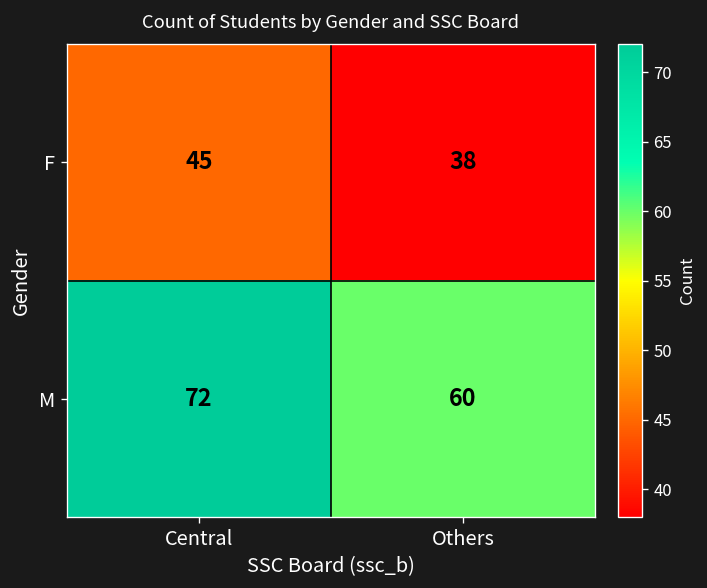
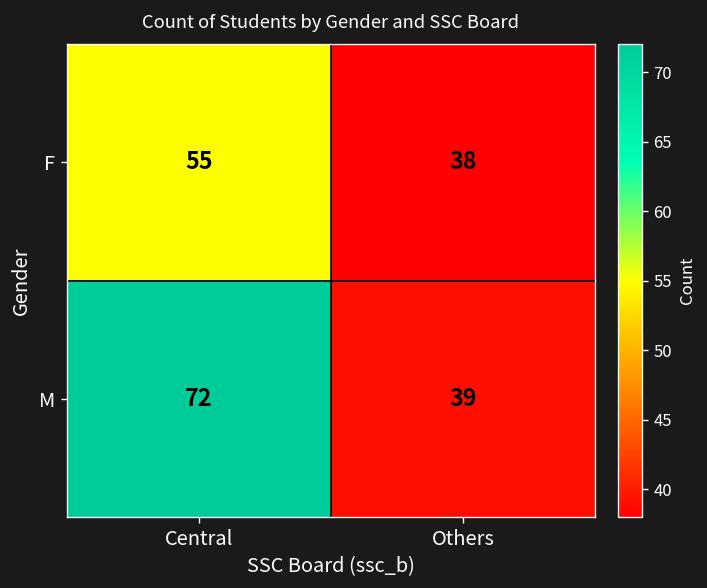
F, Central: 45 -> 55
M, Others: 60 -> 39
